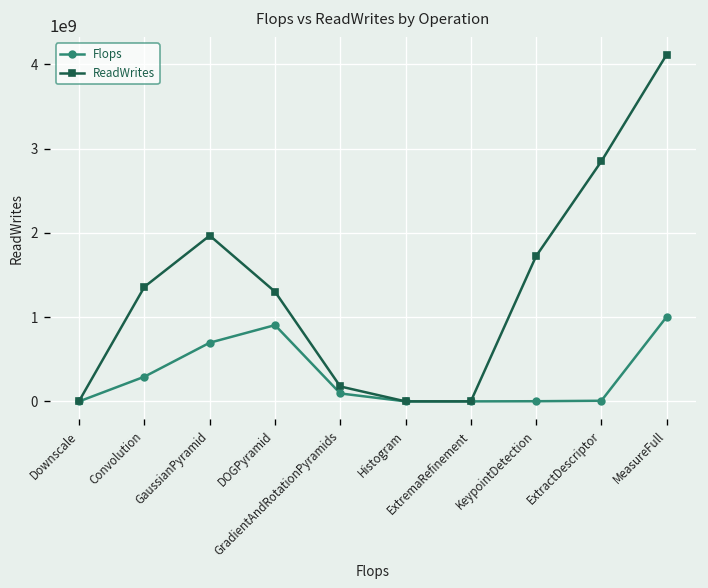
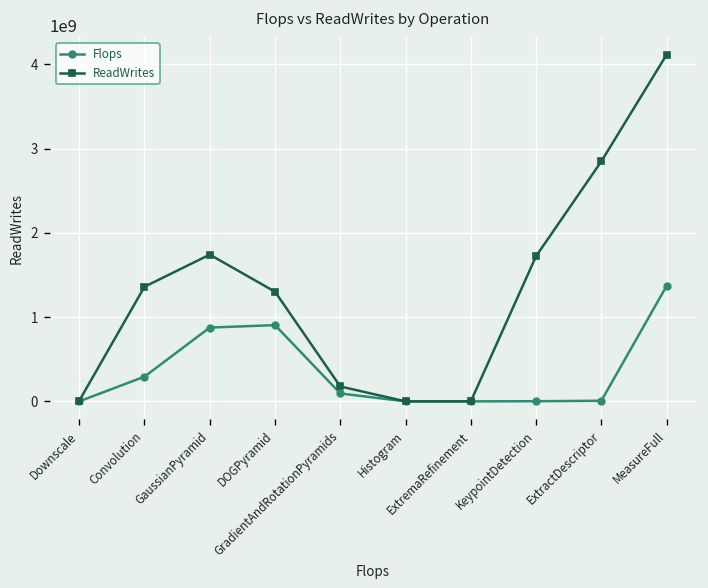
Flops, GaussianPyramid: 700000000 -> 900000000
ReadWrites, GaussianPyramid: 2000000000 -> 1700000000
Flops, MeasureFull: 1000000000 -> 1400000000
